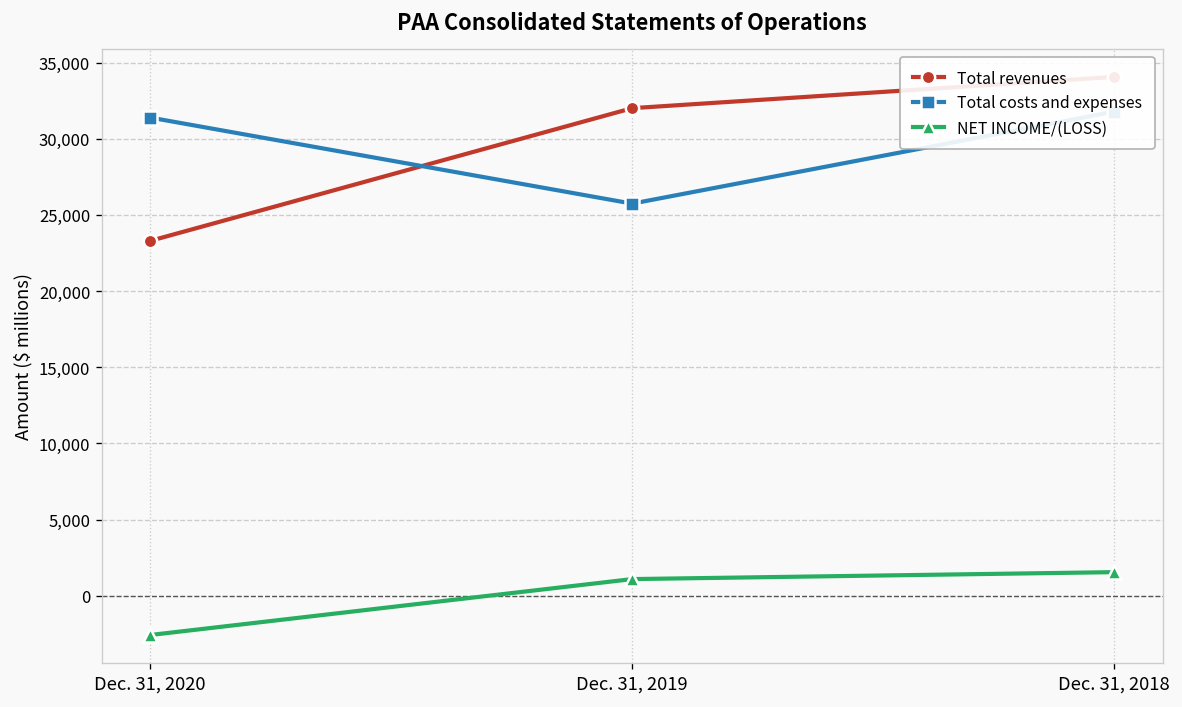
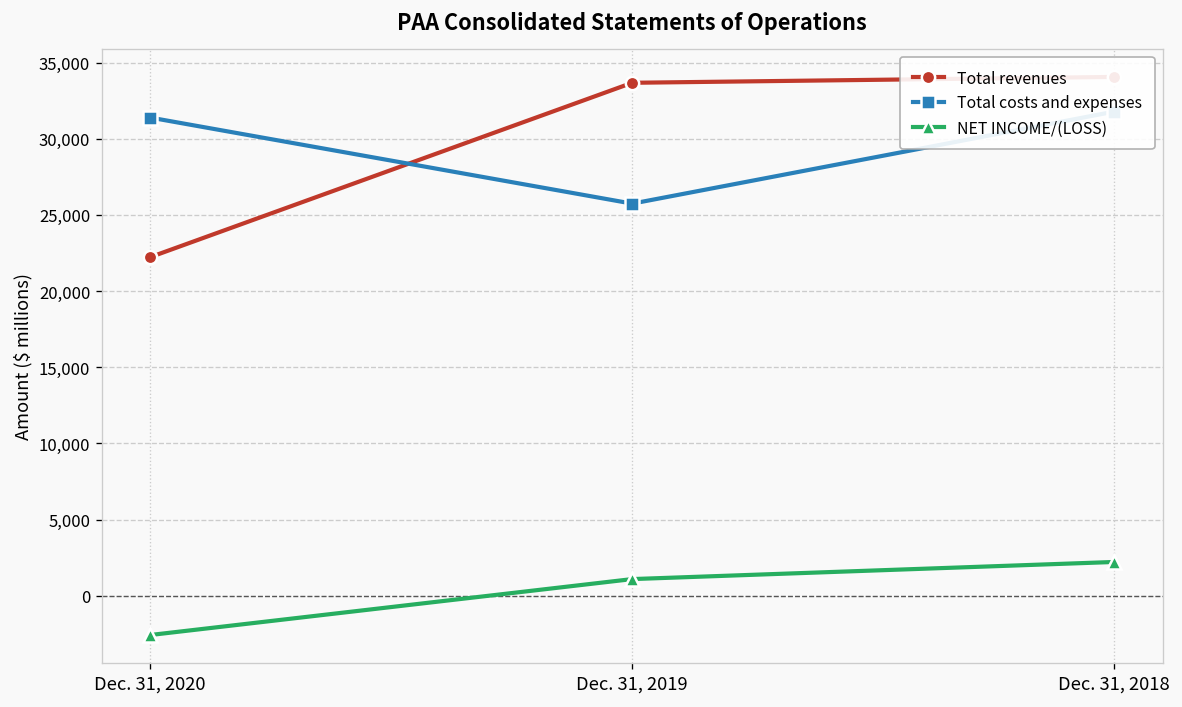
Total revenues, Dec. 31, 2020: 23,300 -> 22,200
Total revenues, Dec. 31, 2019: 32,000 -> 33,700
NET INCOME/(LOSS), Dec. 31, 2018: 1,500 -> 2,200
